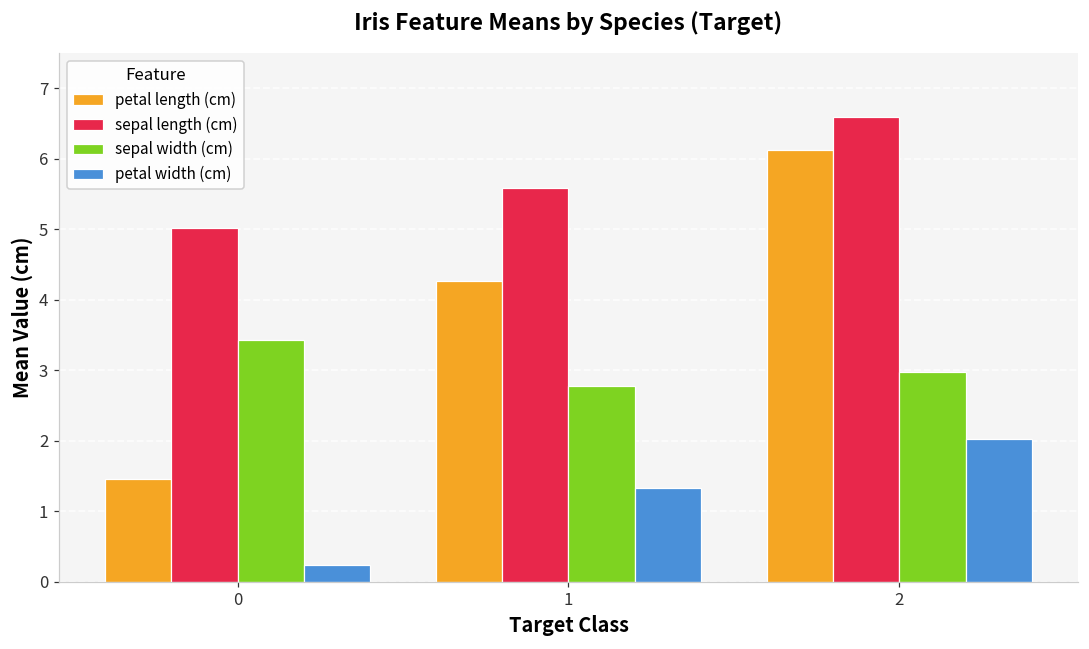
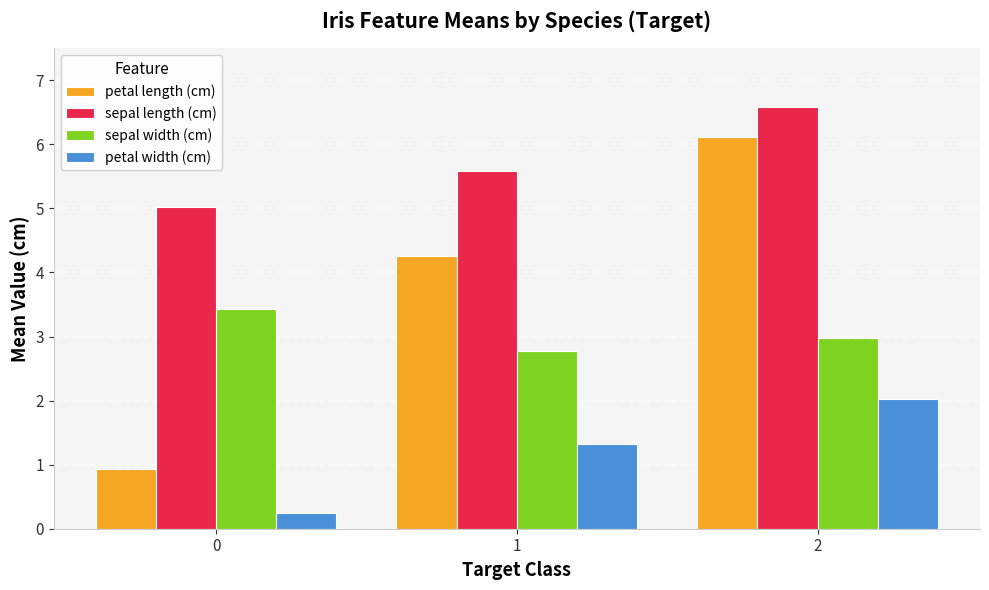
petal length (cm), 0: 1.5 -> 0.9
